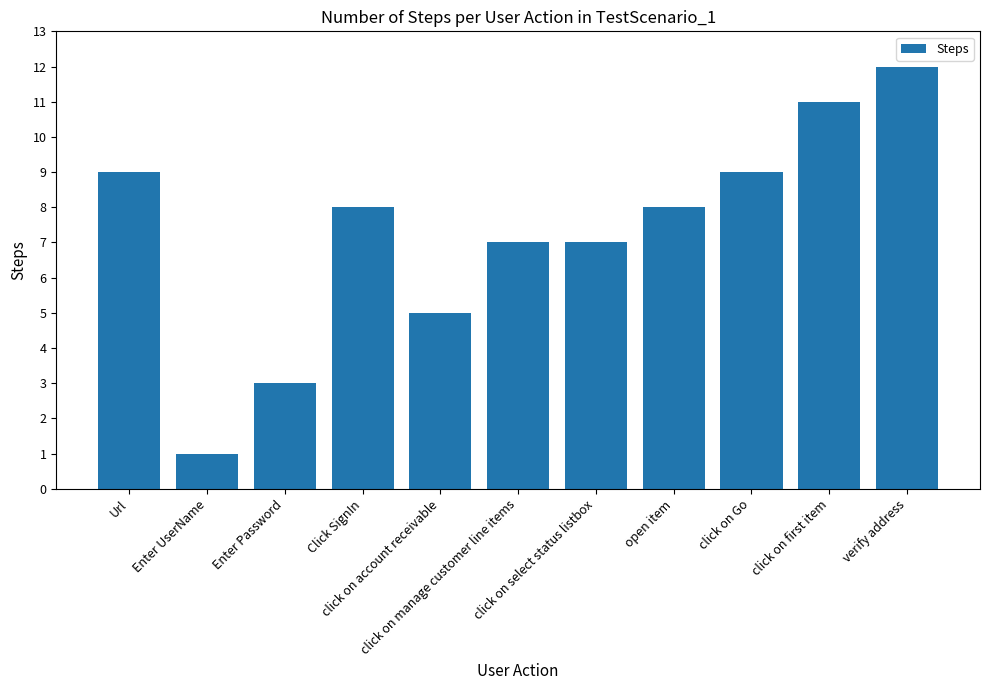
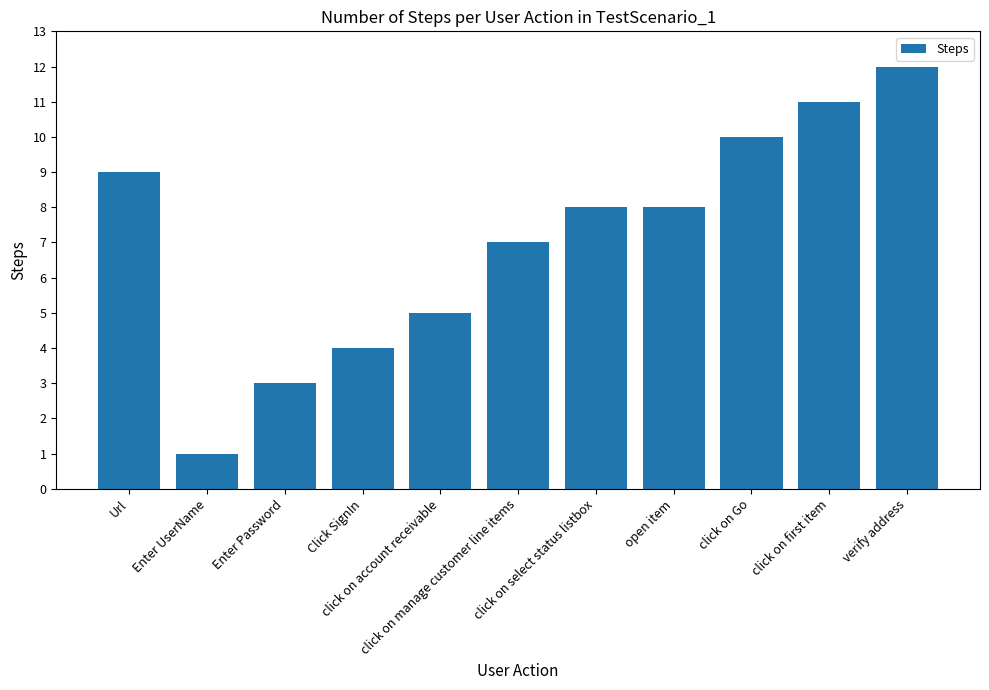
Click SignIn: 8 -> 4
click on select status listbox: 7 -> 8
click on Go: 9 -> 10
